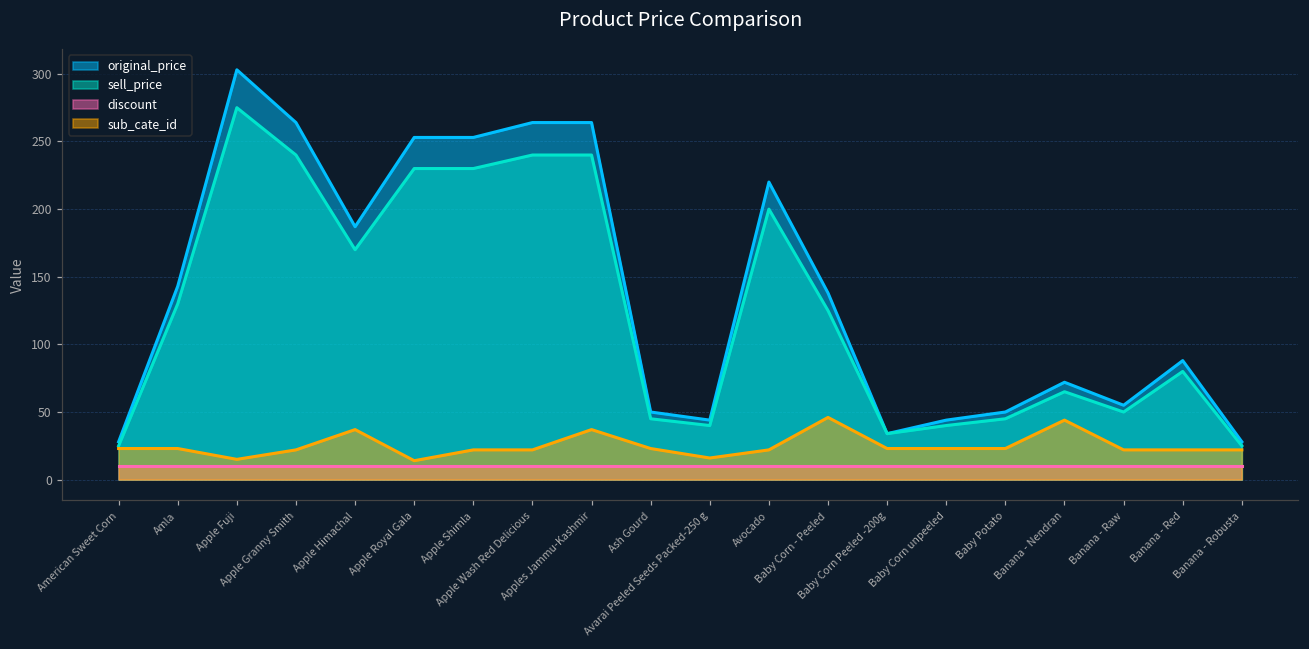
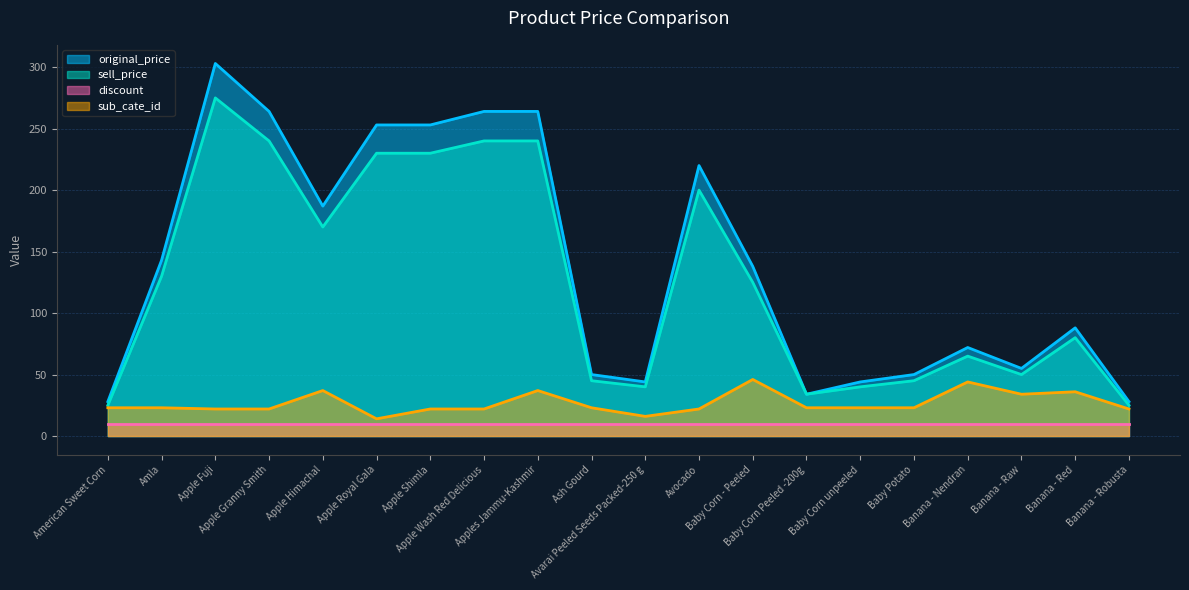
sub_cate_id, Apple Fuji: 15 -> 22
sub_cate_id, Banana - Raw: 22 -> 34
sub_cate_id, Banana - Red: 22 -> 36
